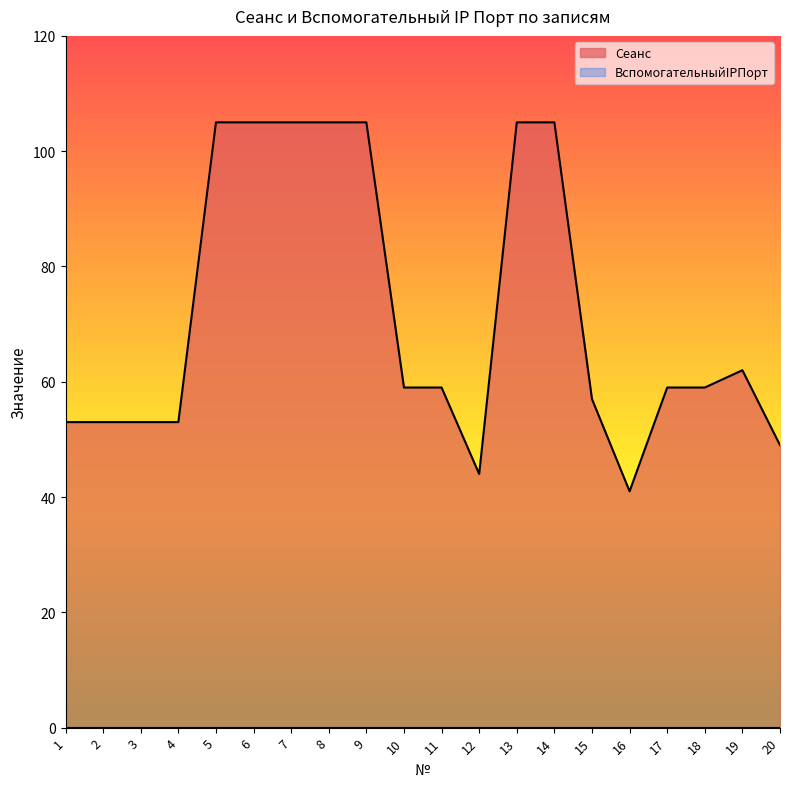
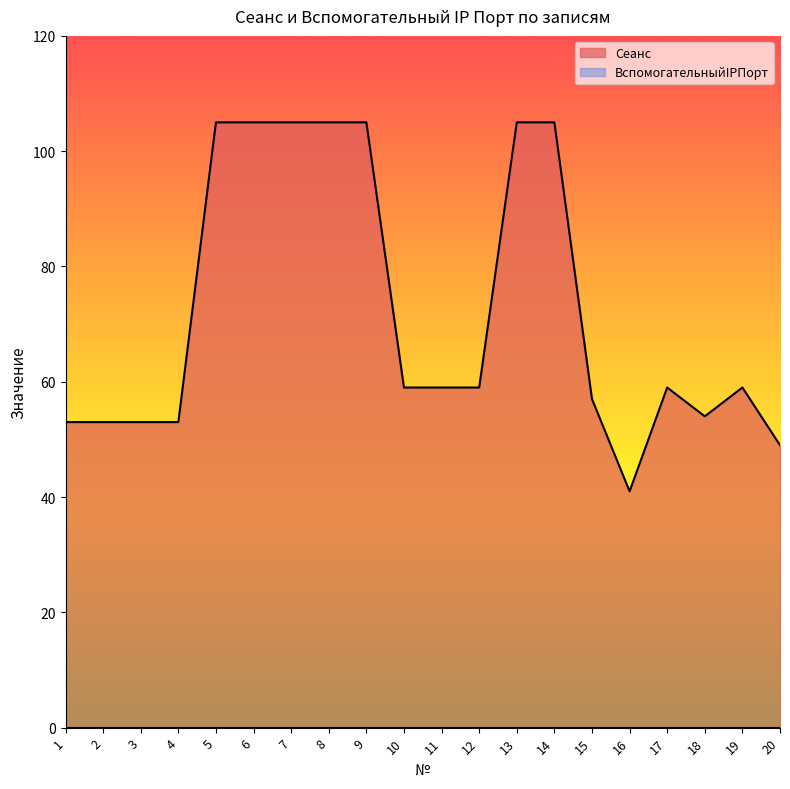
Сеанс, 12: 44 -> 59
Сеанс, 18: 59 -> 54
Сеанс, 19: 62 -> 59
